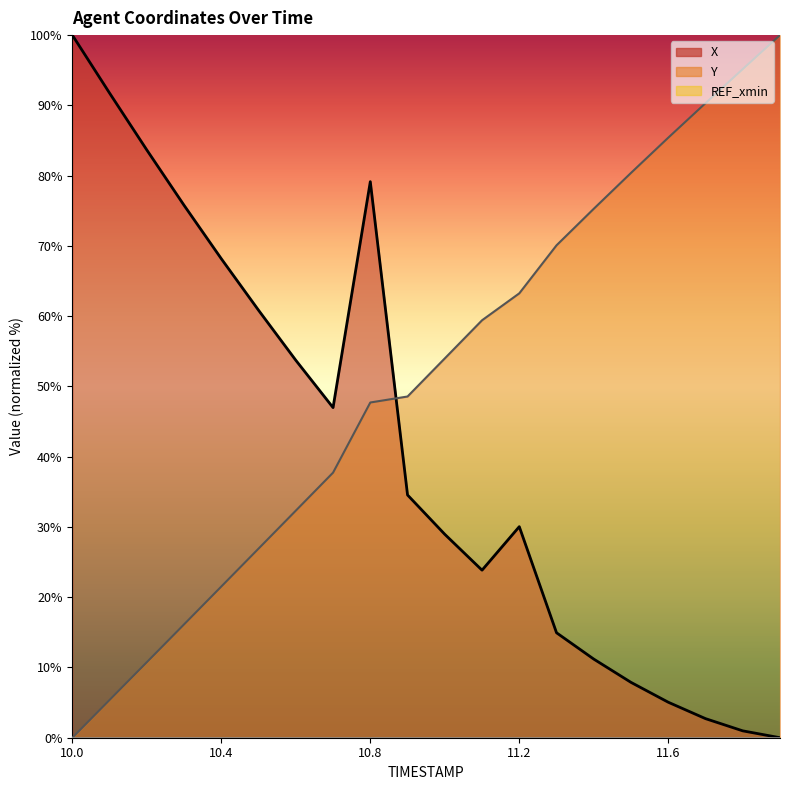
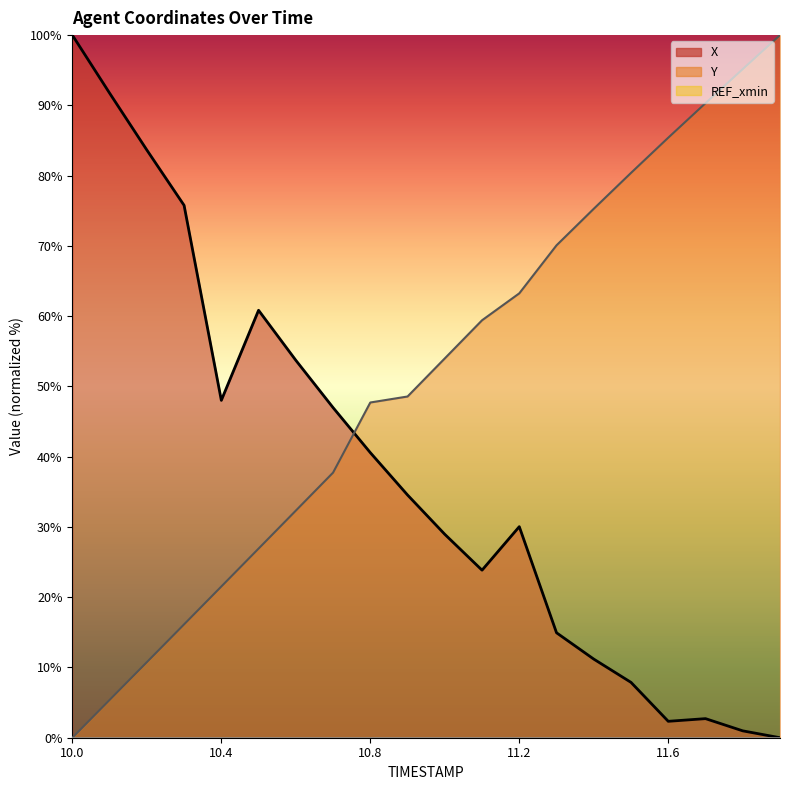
X, 10.4: 68% -> 48%
X, 10.8: 79% -> 41%
X, 11.6: 5% -> 2%
